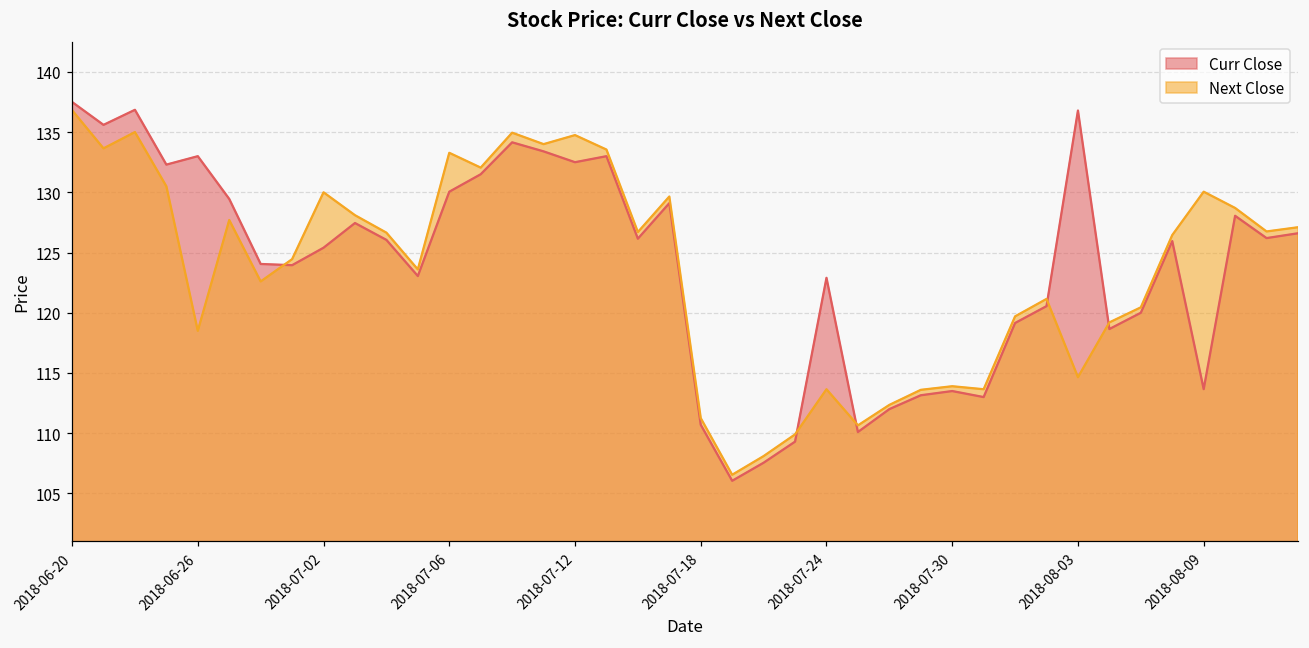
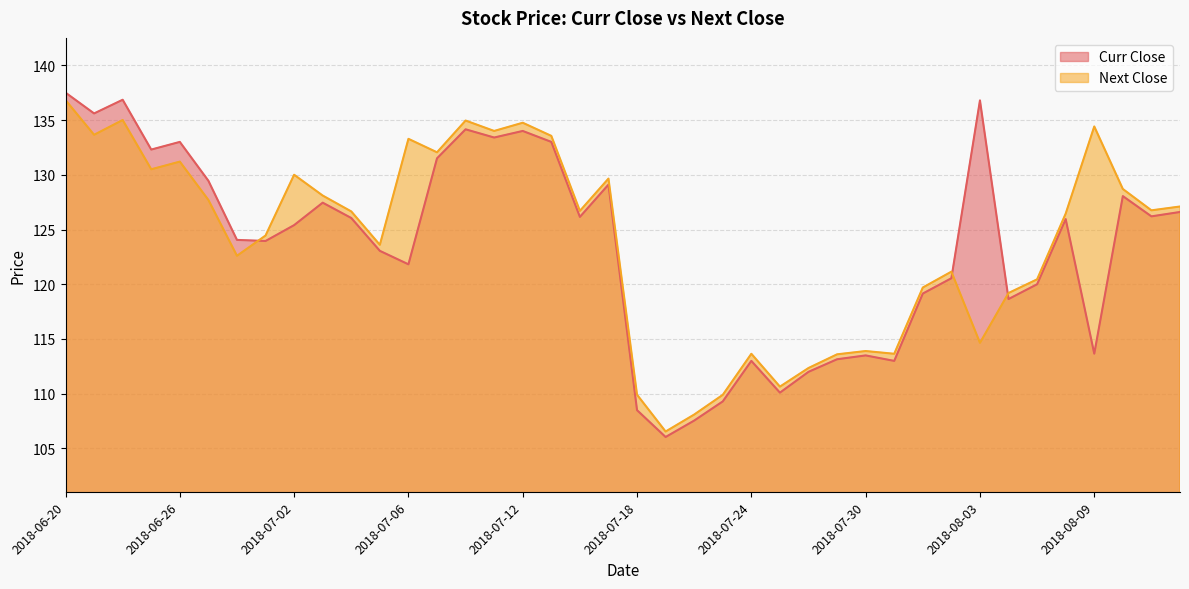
Next Close, 2018-06-26: 118.5 -> 131.2
Curr Close, 2018-07-06: 130.1 -> 121.8
Curr Close, 2018-07-12: 132.5 -> 134.0
Curr Close, 2018-07-18: 110.7 -> 108.5
Next Close, 2018-07-18: 111.3 -> 109.9
Curr Close, 2018-07-24: 122.9 -> 113.0
Next Close, 2018-08-09: 130.1 -> 134.4
